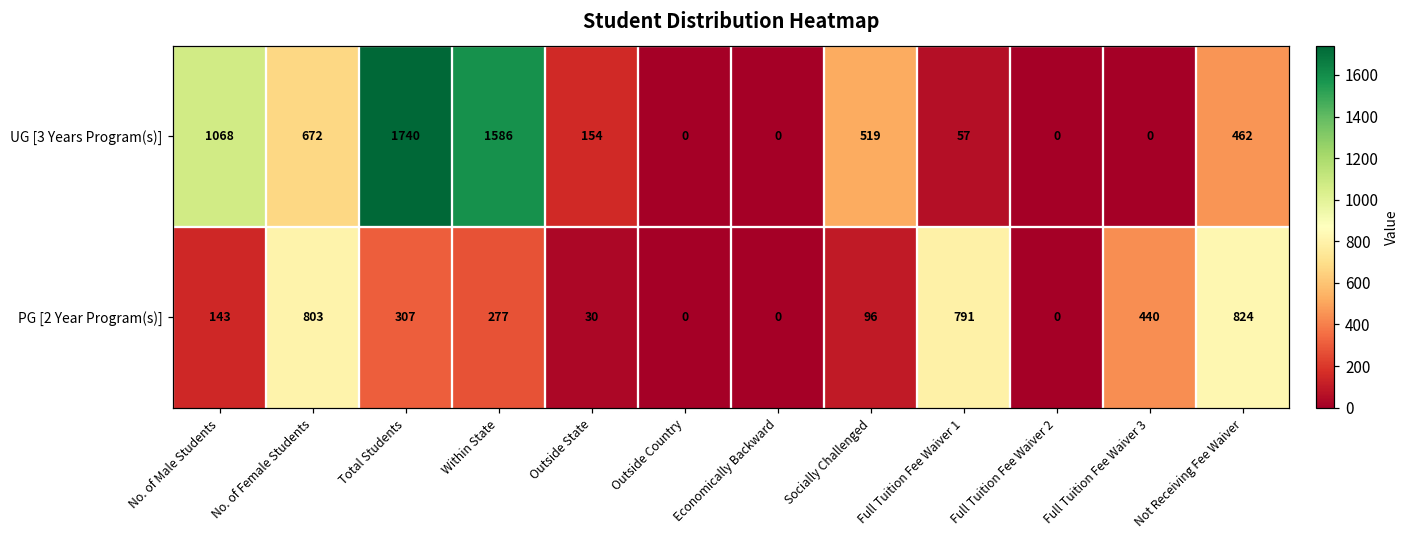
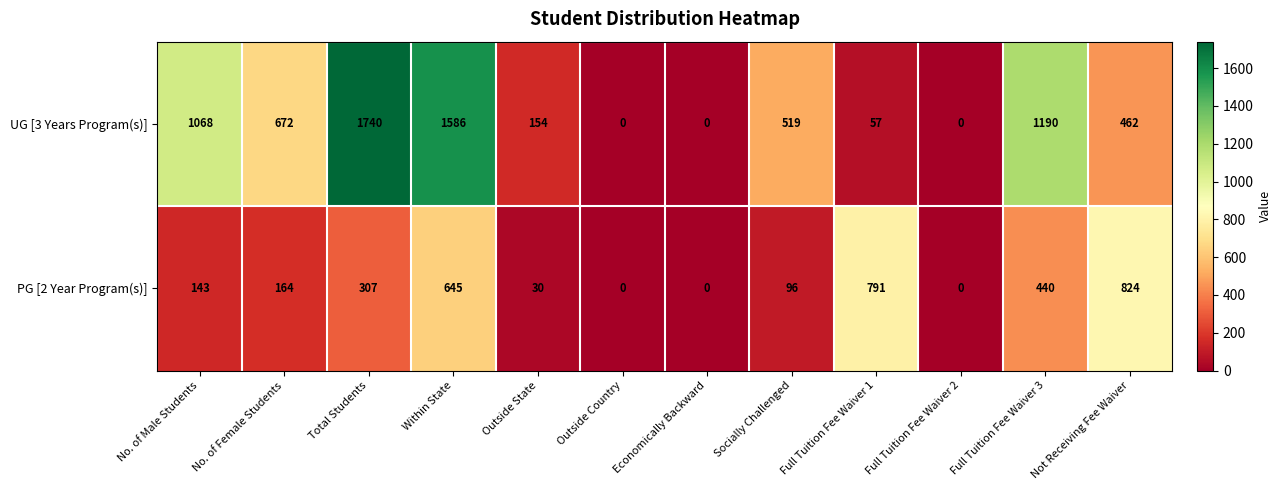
UG [3 Years Program(s)], Full Tuition Fee Waiver 3: 0 -> 1190
PG [2 Year Program(s)], No. of Female Students: 803 -> 164
PG [2 Year Program(s)], Within State: 277 -> 645
